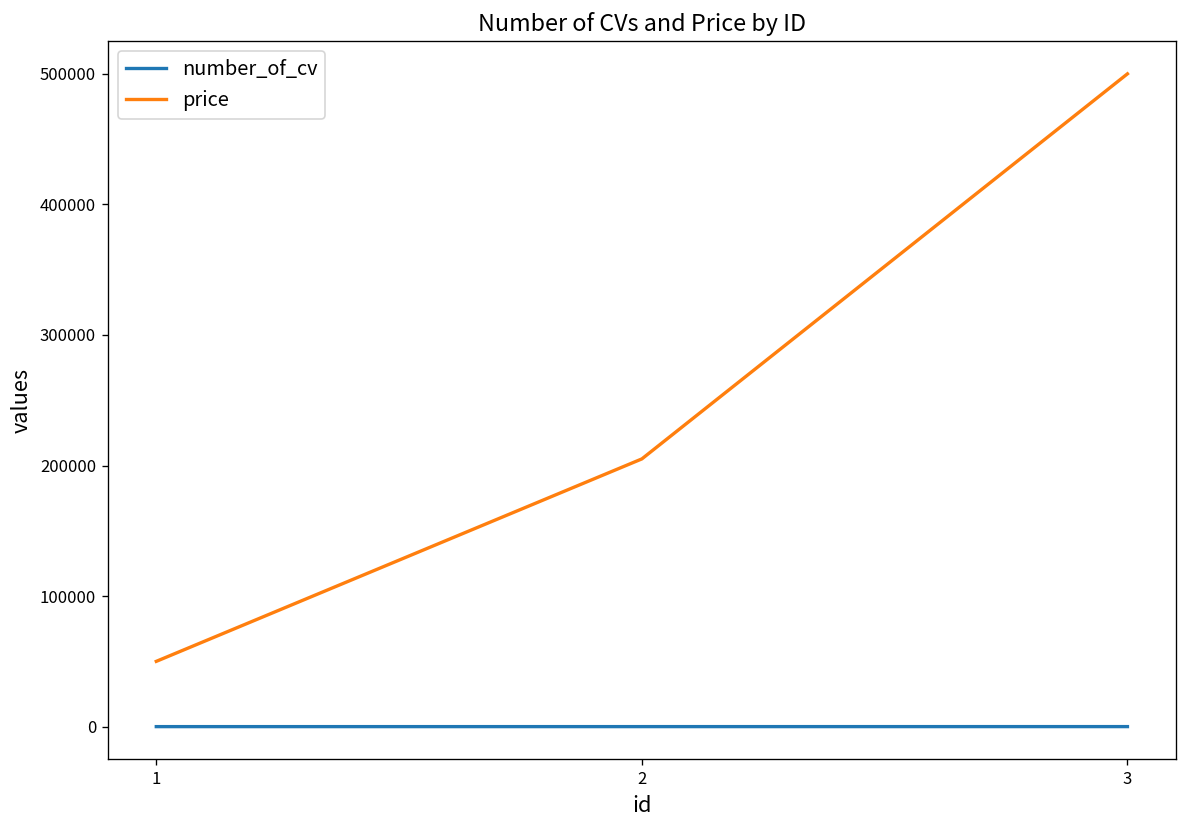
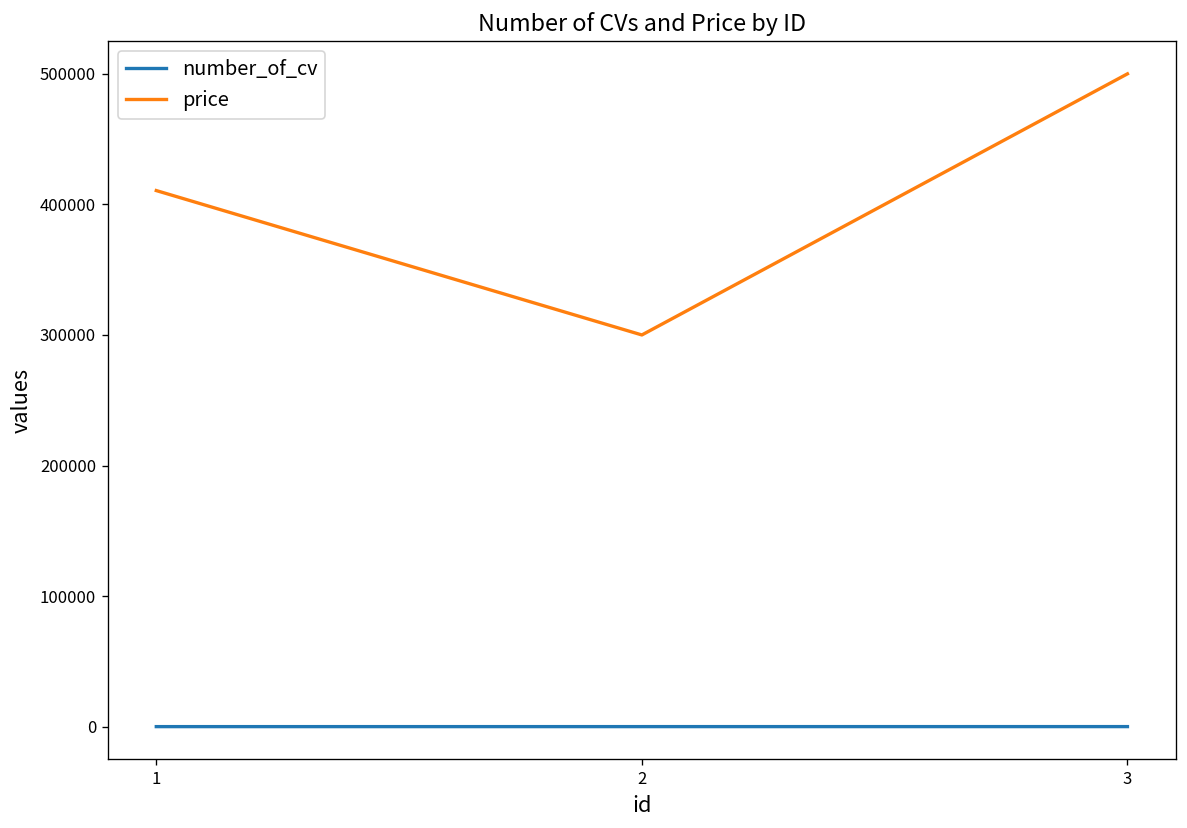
price, 1: 50000 -> 411000
price, 2: 205000 -> 300000
